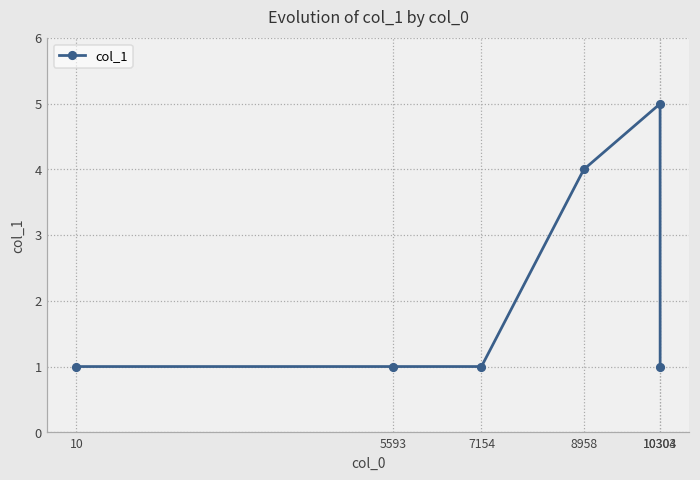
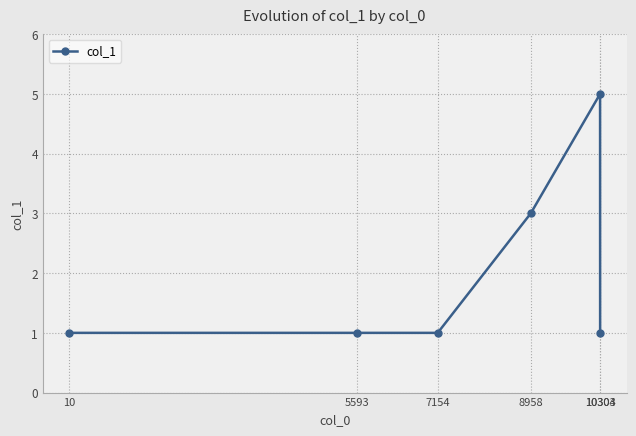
8958: 4 -> 3
